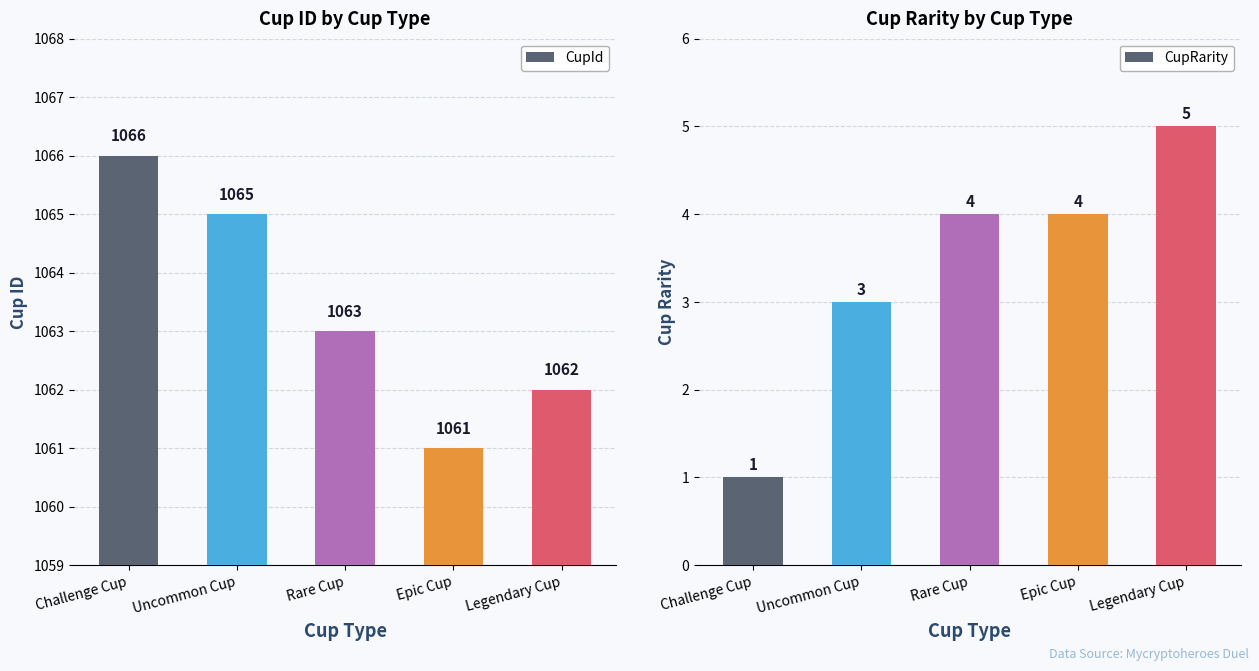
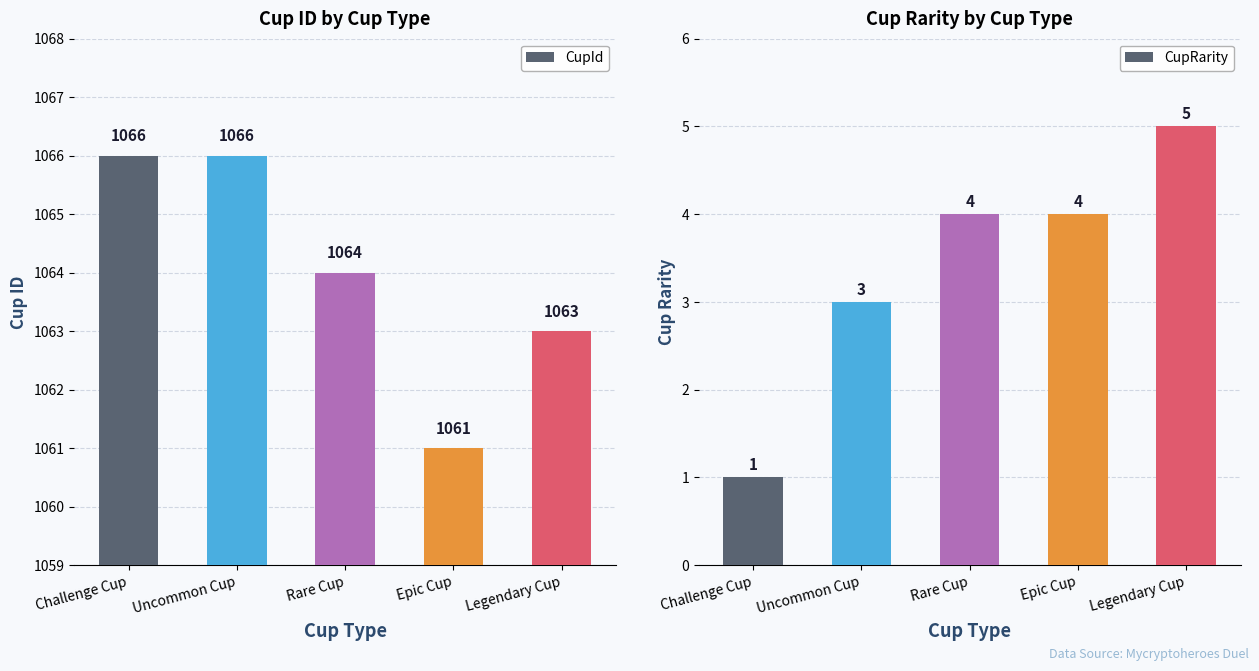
Cup ID by Cup Type, Uncommon Cup: 1065 -> 1066
Cup ID by Cup Type, Rare Cup: 1063 -> 1064
Cup ID by Cup Type, Legendary Cup: 1062 -> 1063
